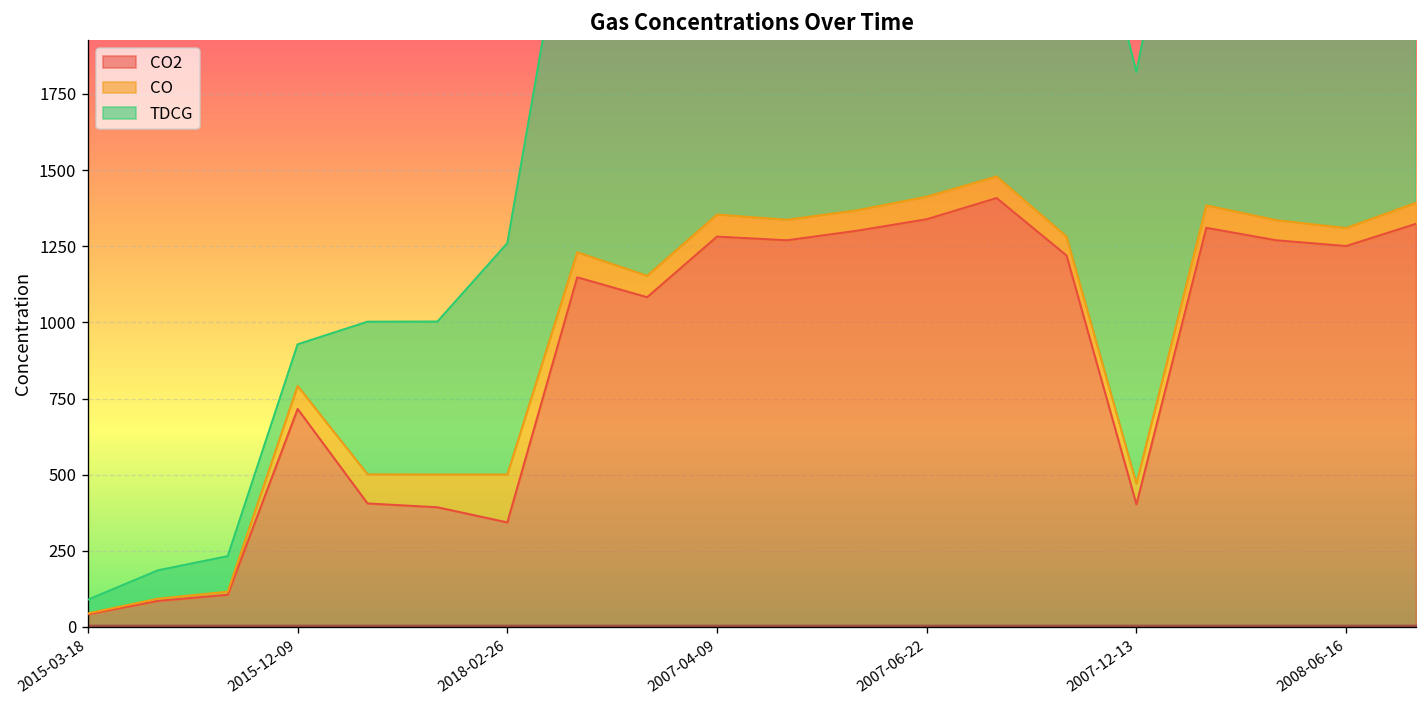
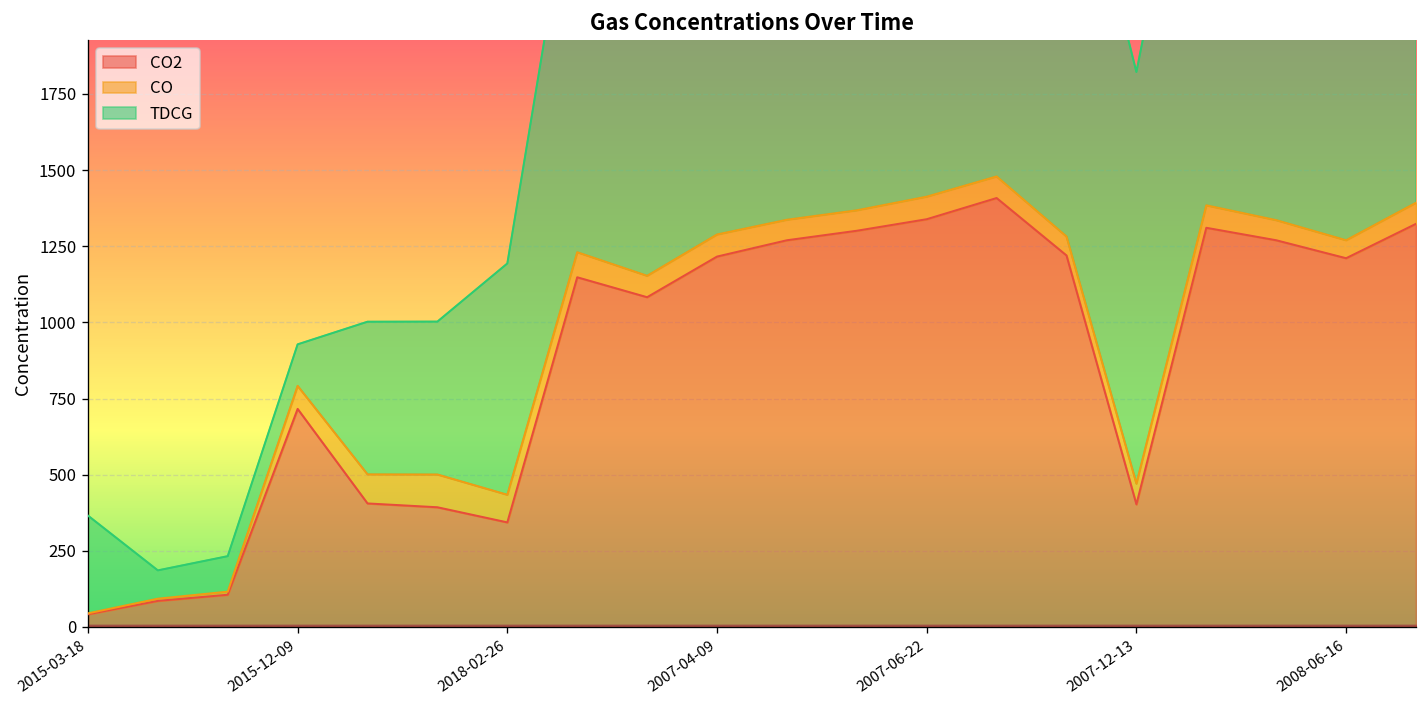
TDCG, 2015-03-18: 40 -> 320
CO, 2018-02-26: 160 -> 90
CO2, 2007-04-09: 1280 -> 1220
CO2, 2008-06-16: 1250 -> 1210
